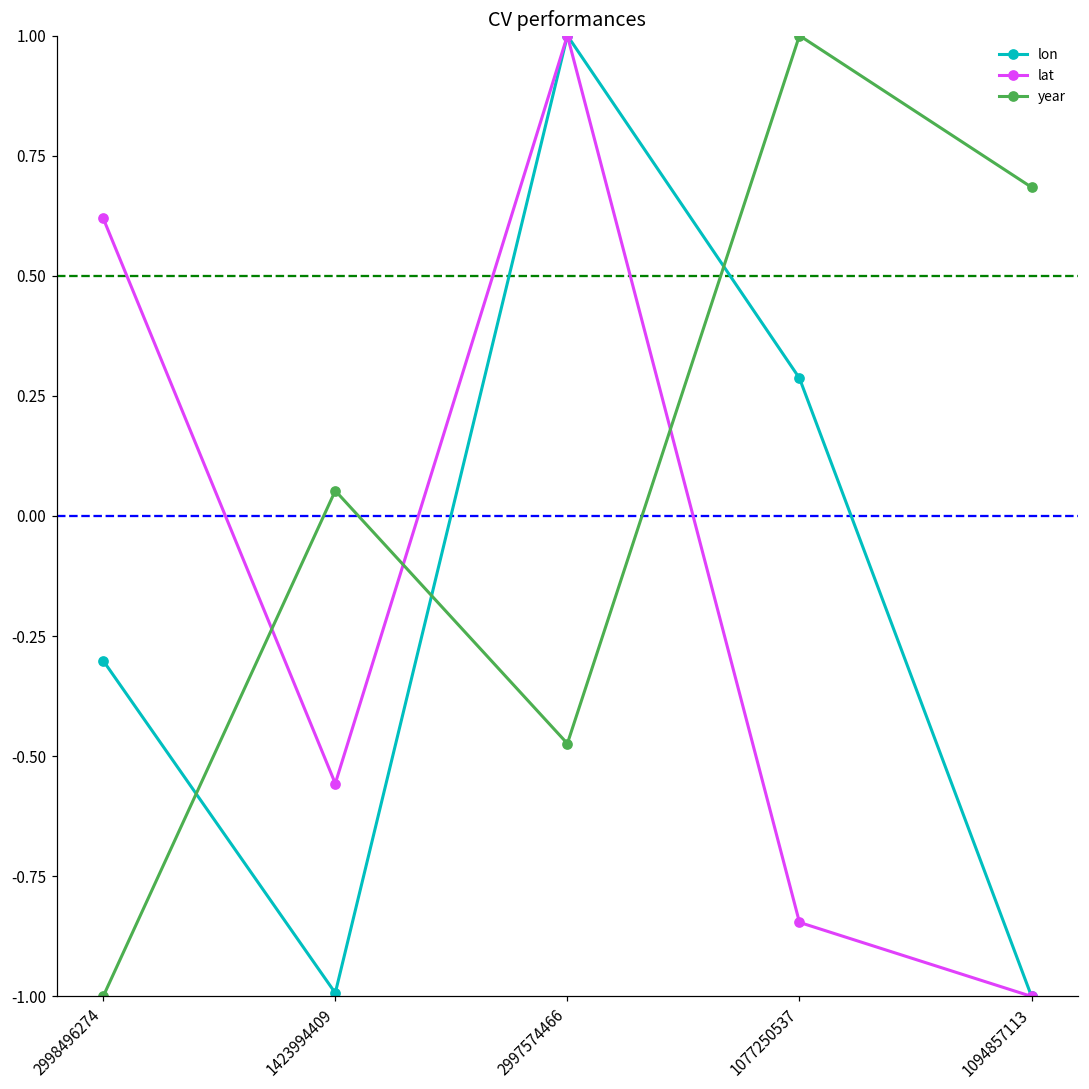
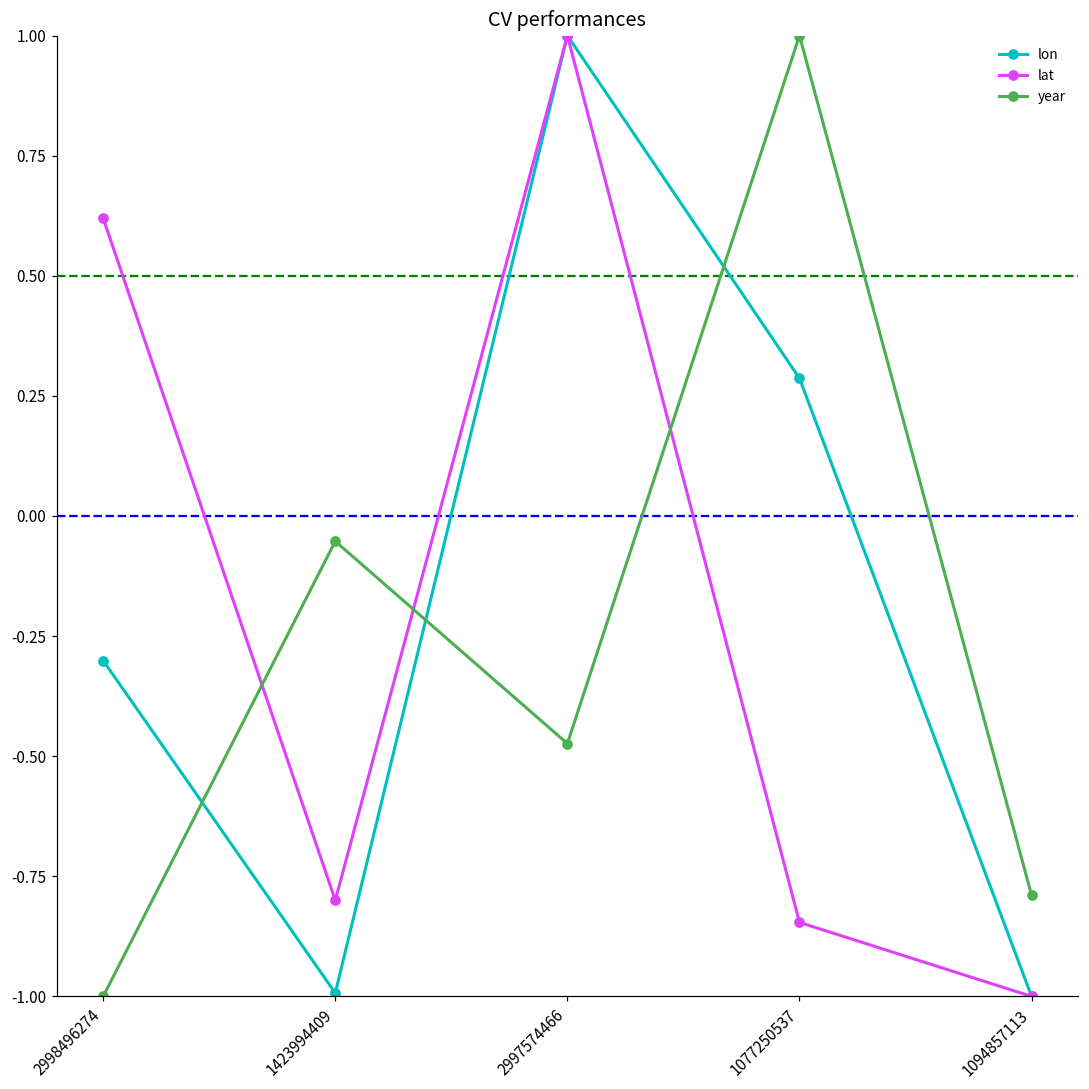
lat, 1423994409: -0.56 -> -0.80
year, 1423994409: 0.05 -> -0.05
year, 1094857113: 0.68 -> -0.79
